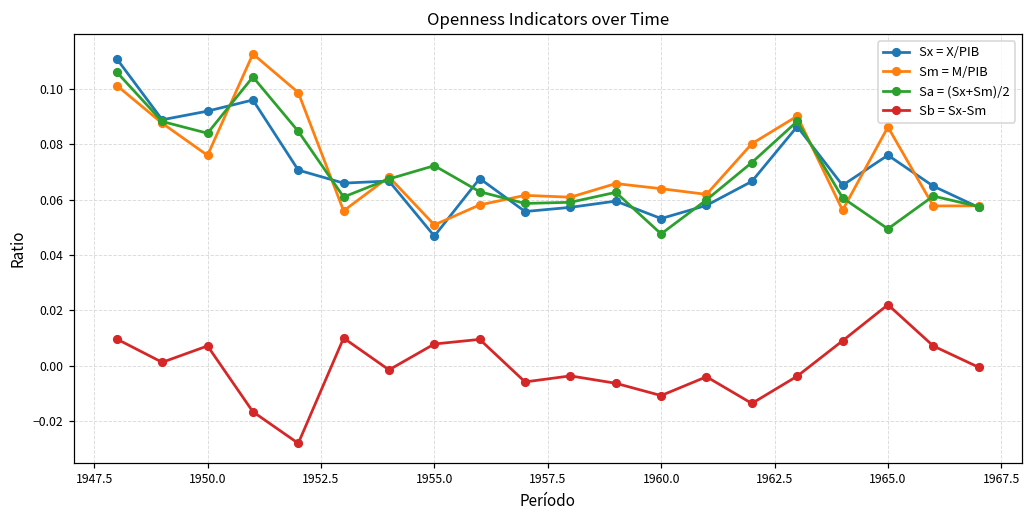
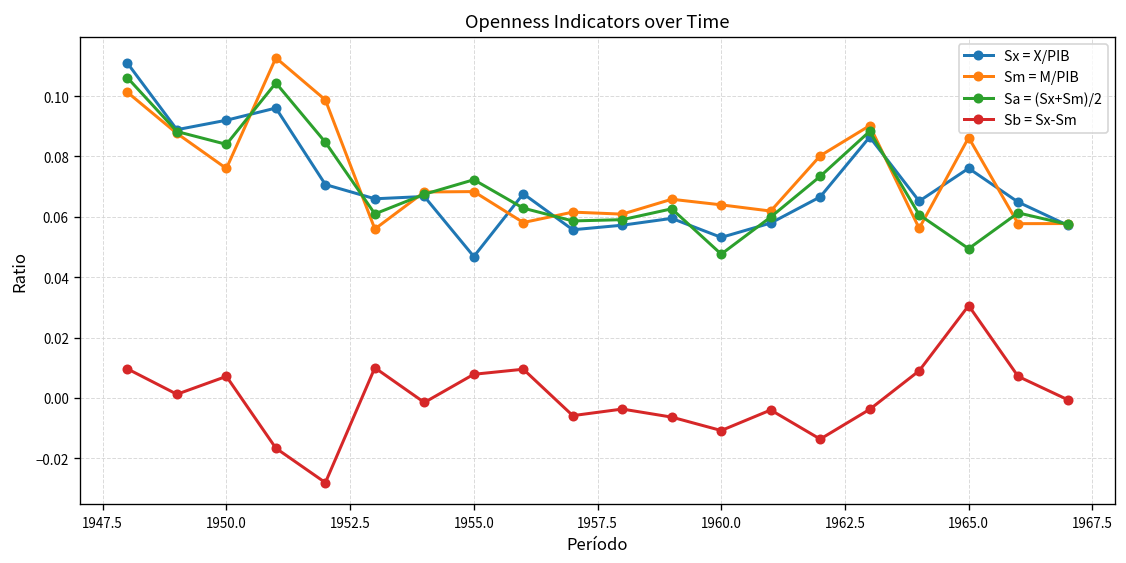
Sm = M/PIB, 1955.0: 0.051 -> 0.068
Sb = Sx-Sm, 1965.0: 0.022 -> 0.031
